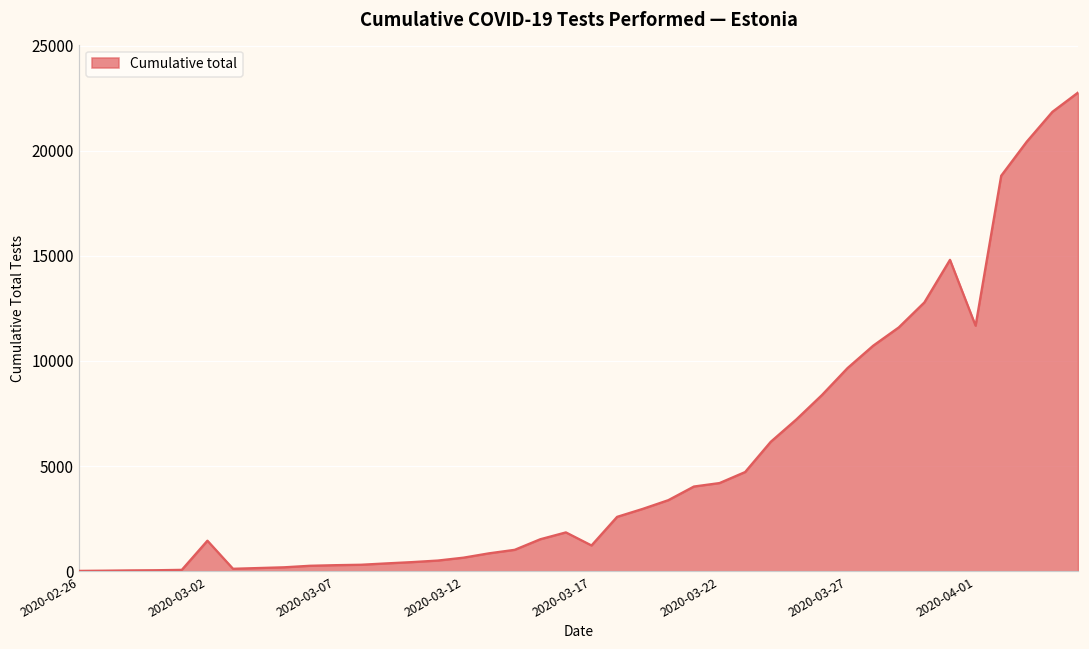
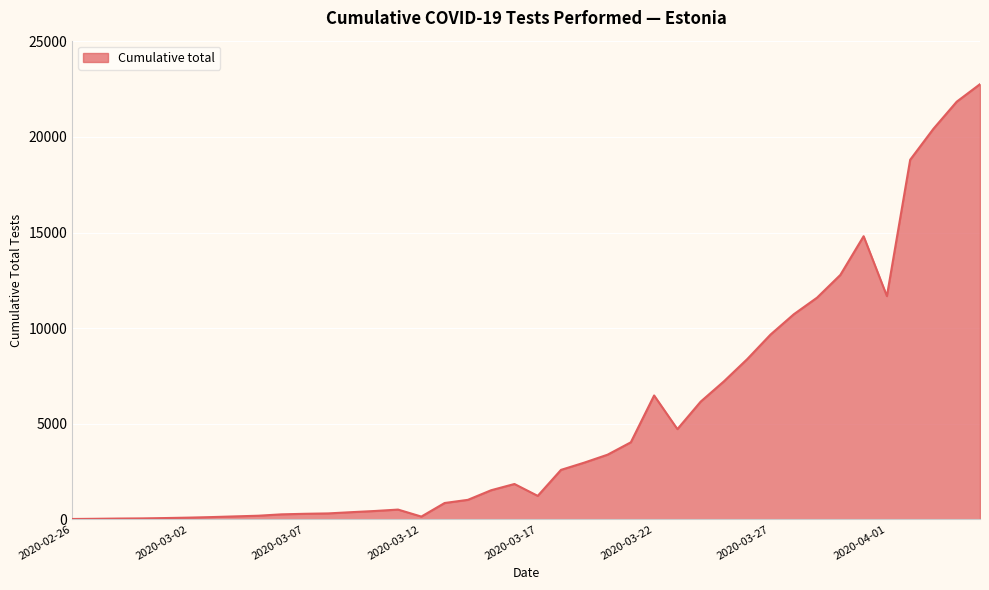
2020-03-02: 1400 -> 100
2020-03-12: 600 -> 100
2020-03-22: 4200 -> 6500
